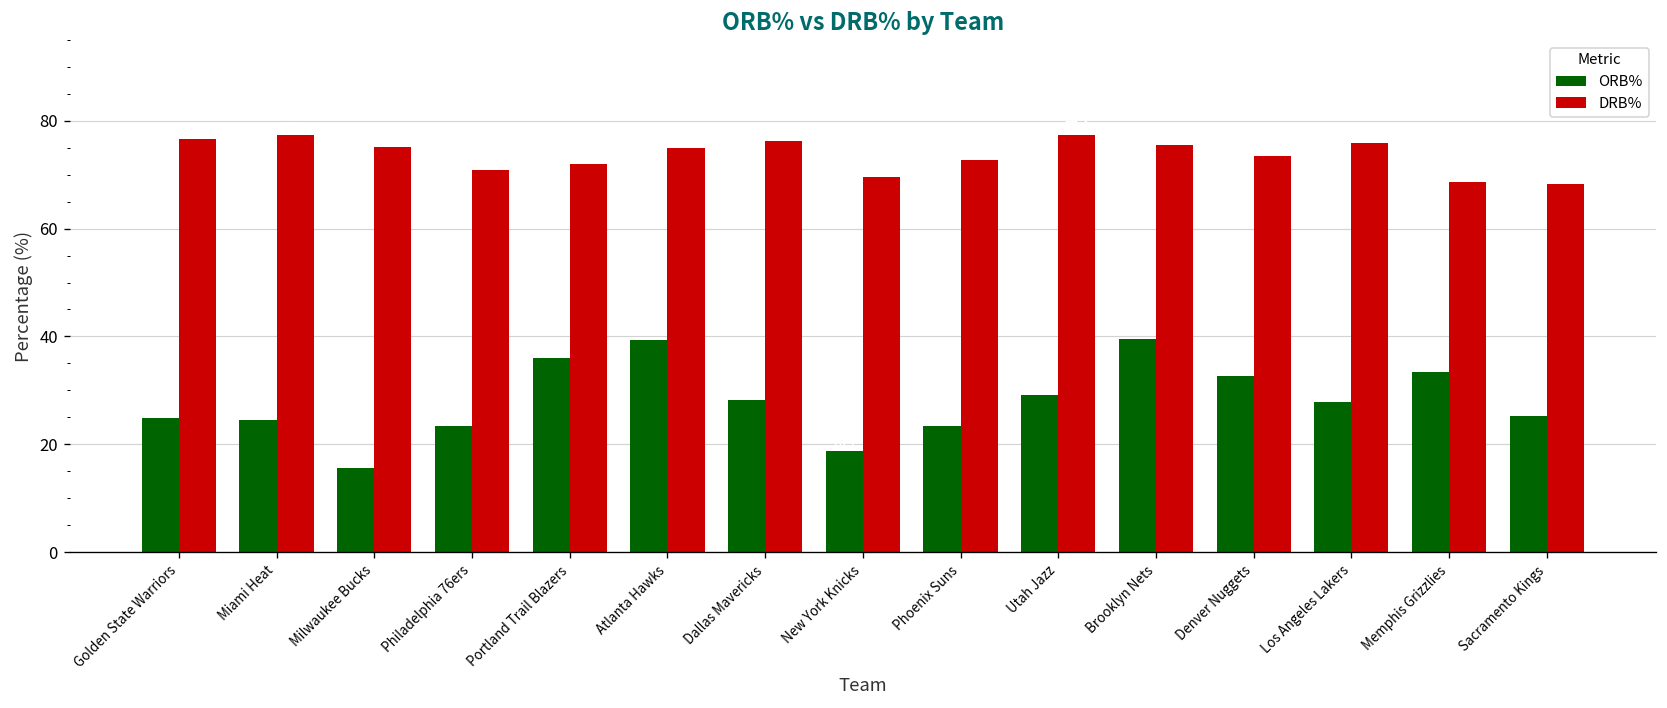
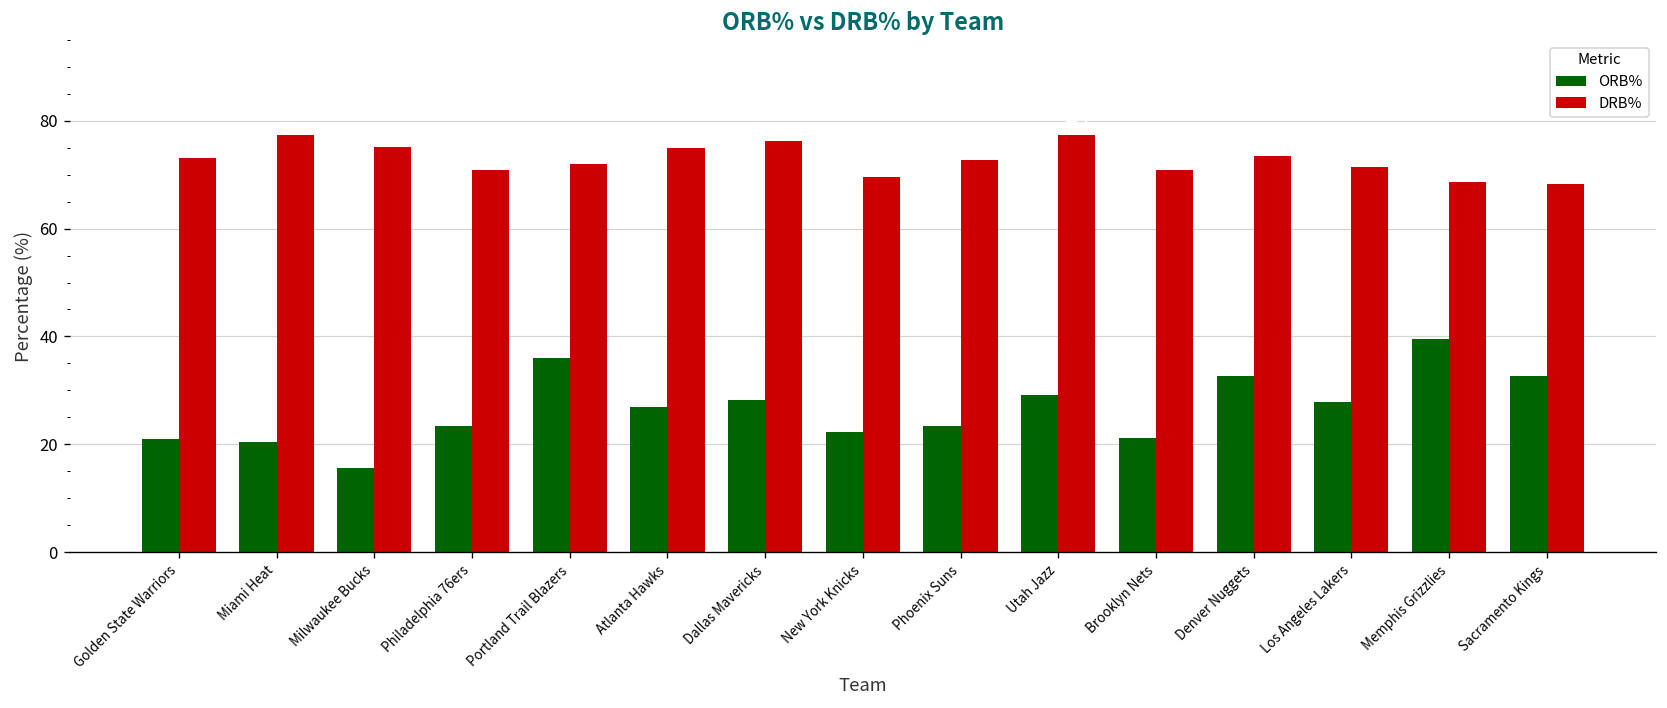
ORB%, Golden State Warriors: 25 -> 21
DRB%, Golden State Warriors: 77 -> 73
ORB%, Miami Heat: 25 -> 21
ORB%, Atlanta Hawks: 39 -> 27
ORB%, New York Knicks: 19 -> 22
ORB%, Brooklyn Nets: 40 -> 21
DRB%, Brooklyn Nets: 76 -> 71
DRB%, Los Angeles Lakers: 76 -> 72
ORB%, Memphis Grizzlies: 33 -> 40
ORB%, Sacramento Kings: 25 -> 33
